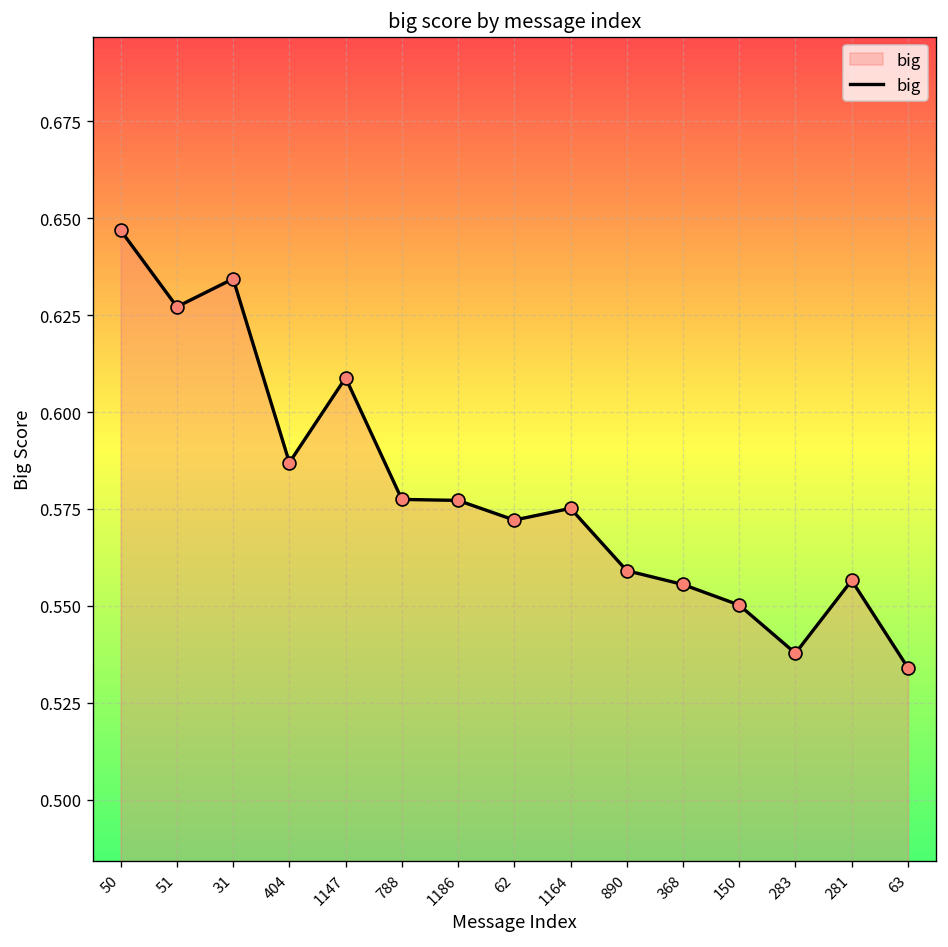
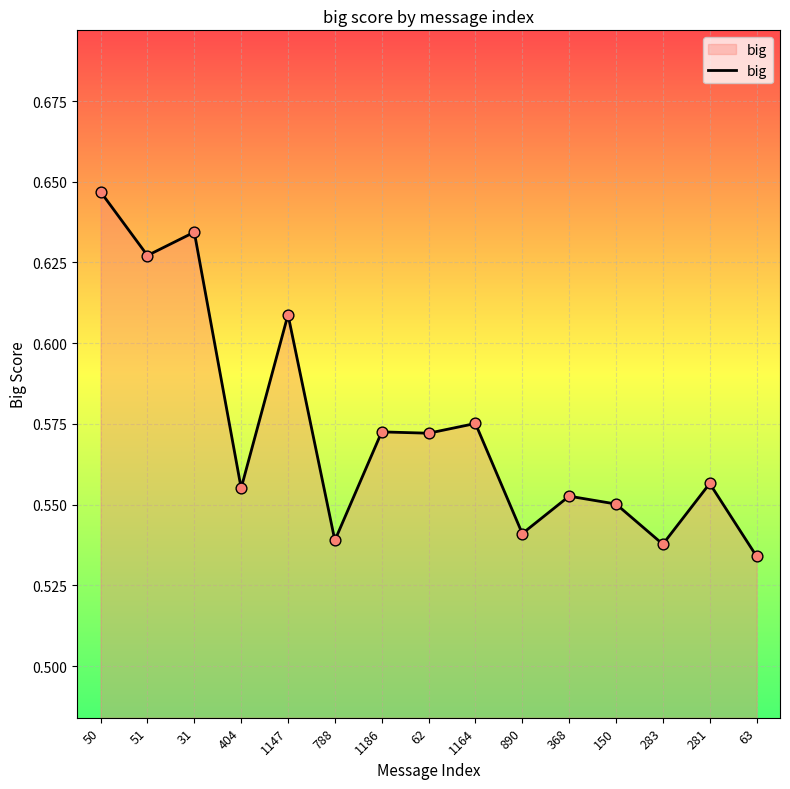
404: 0.587 -> 0.555
788: 0.577 -> 0.539
1186: 0.577 -> 0.573
890: 0.559 -> 0.541
368: 0.555 -> 0.553
